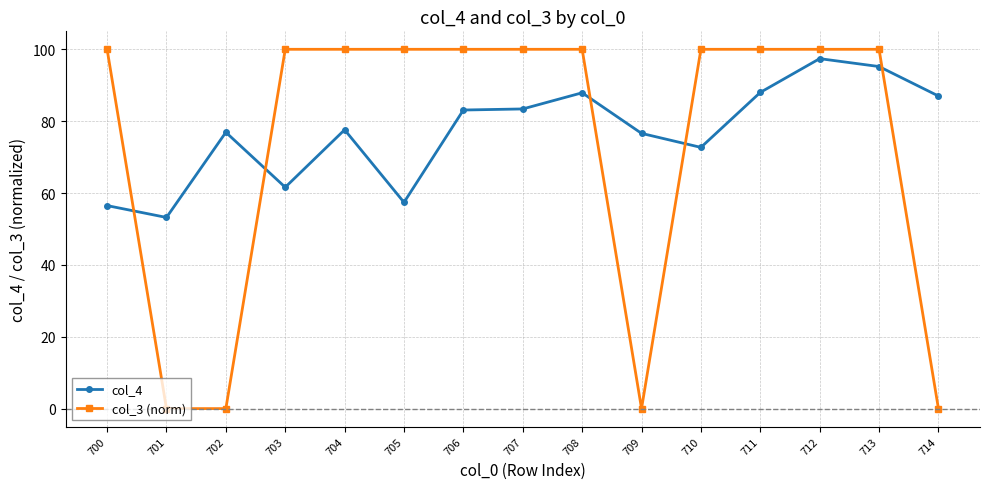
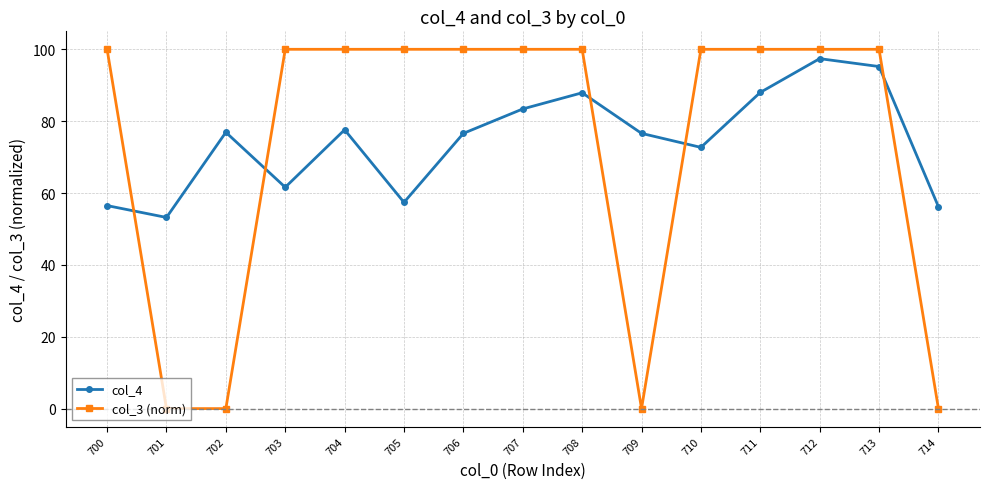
col_4, 706: 83 -> 77
col_4, 714: 87 -> 56
